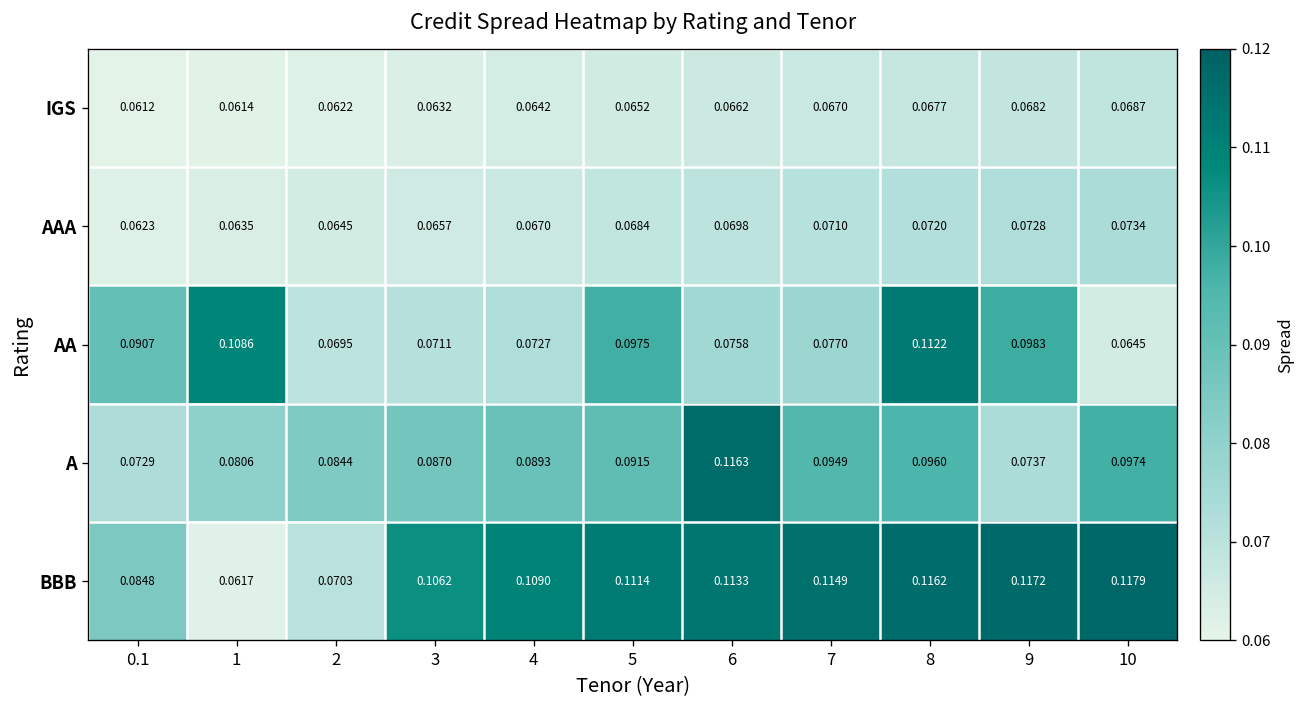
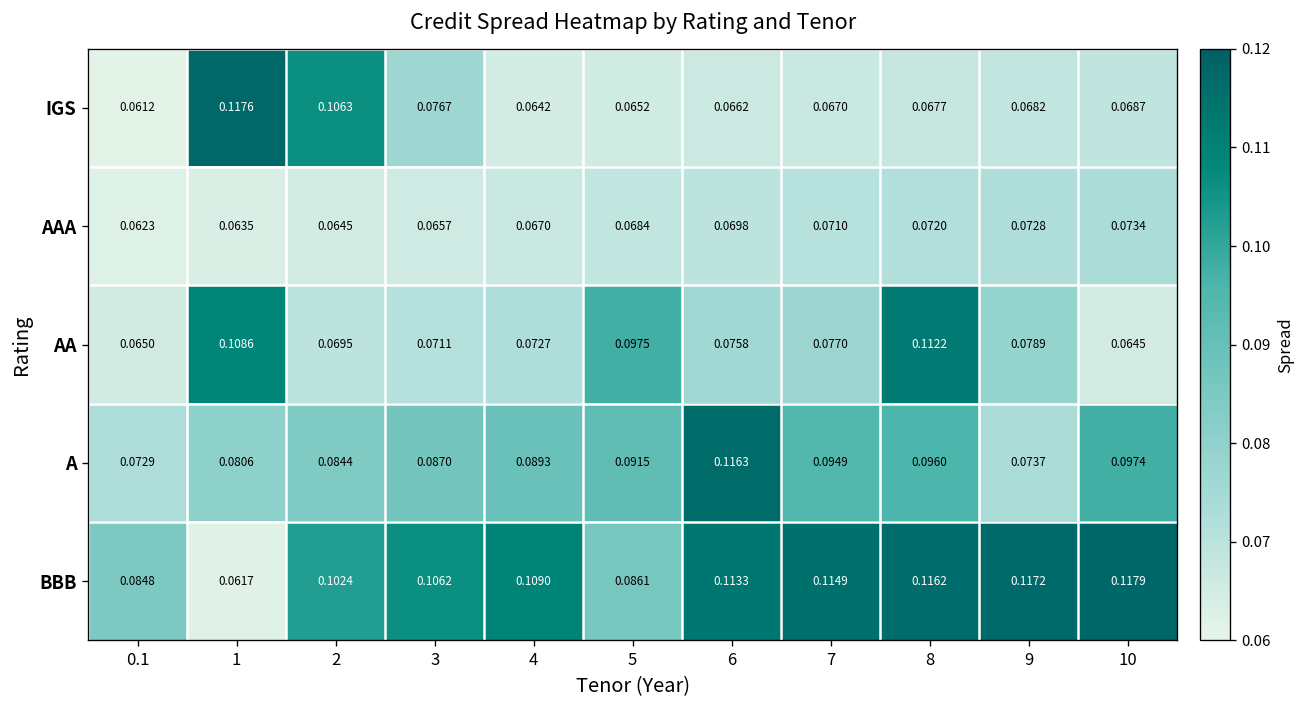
IGS, 1: 0.0614 -> 0.1176
IGS, 2: 0.0622 -> 0.1063
IGS, 3: 0.0632 -> 0.0767
AA, 0.1: 0.0907 -> 0.0650
AA, 9: 0.0983 -> 0.0789
BBB, 2: 0.0703 -> 0.1024
BBB, 5: 0.1114 -> 0.0861
